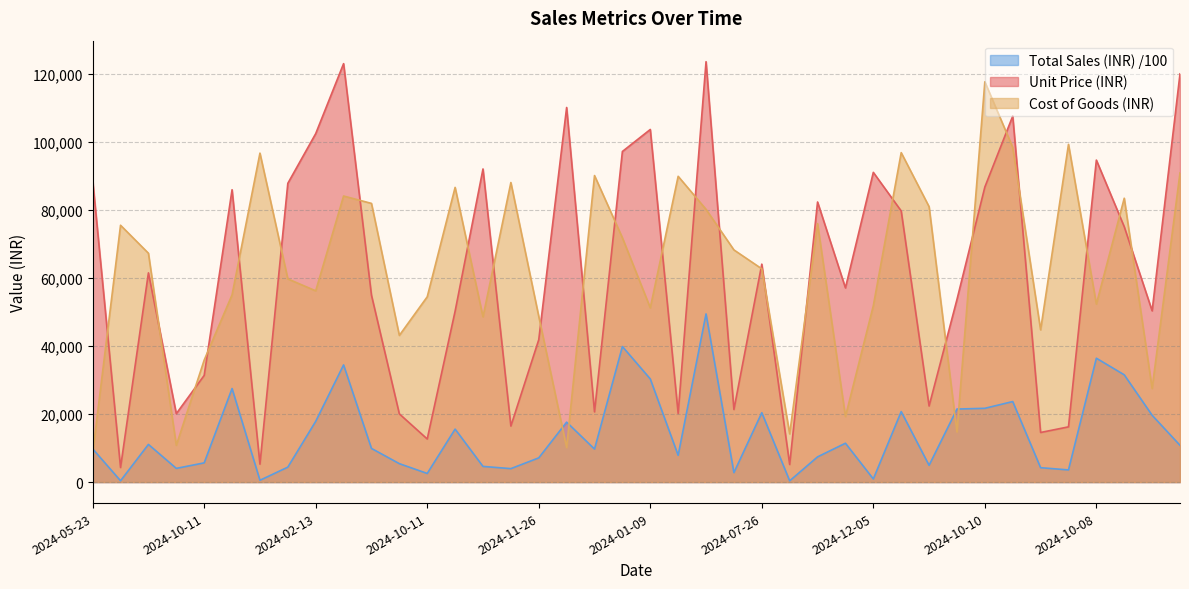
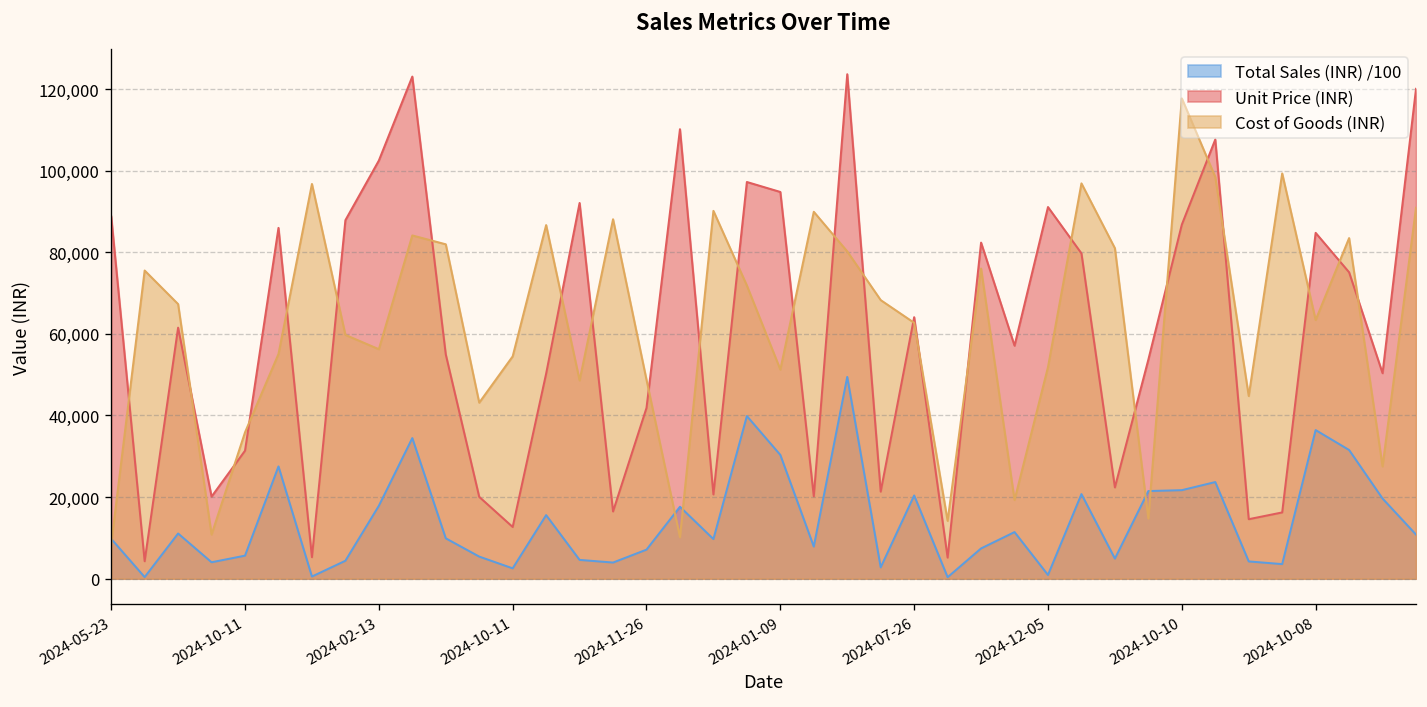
Unit Price (INR), 2024-01-09: 104,000 -> 95,000
Unit Price (INR), 2024-10-08: 95,000 -> 85,000
Cost of Goods (INR), 2024-10-08: 52,000 -> 63,000
